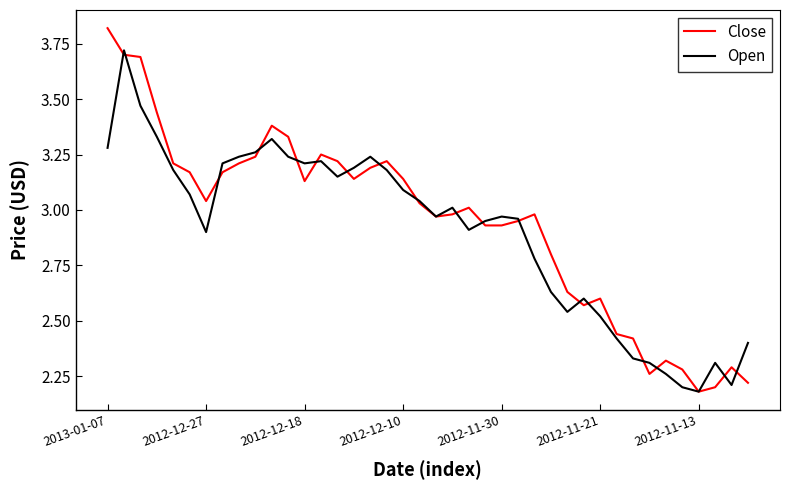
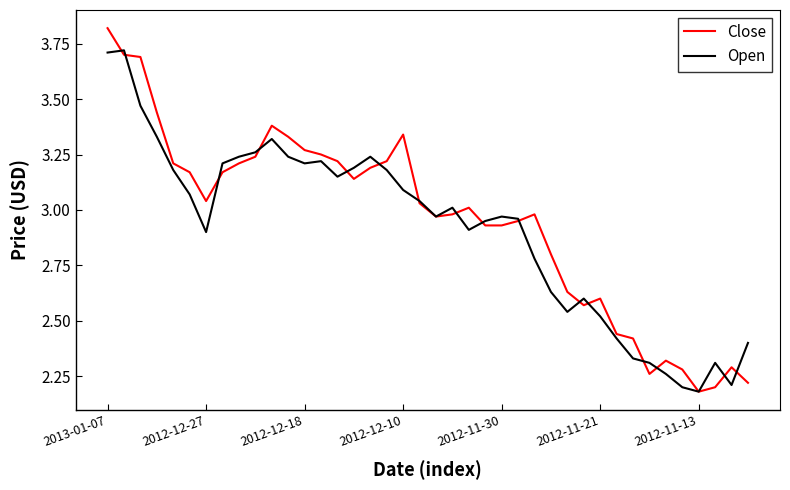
Open, 2013-01-07: 3.28 -> 3.71
Close, 2012-12-18: 3.13 -> 3.27
Close, 2012-12-10: 3.14 -> 3.34
